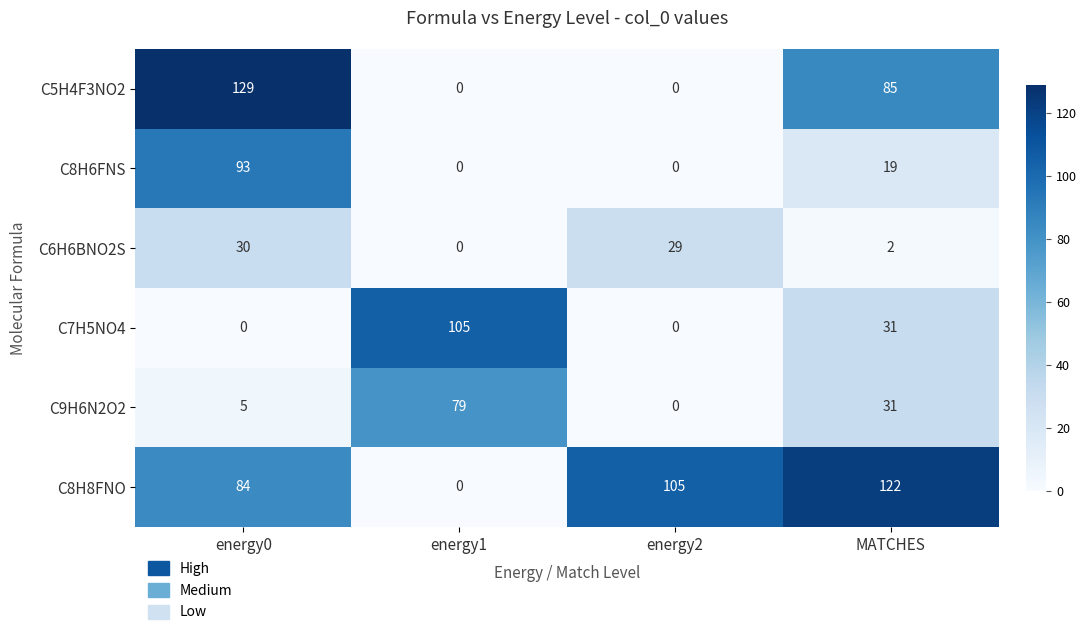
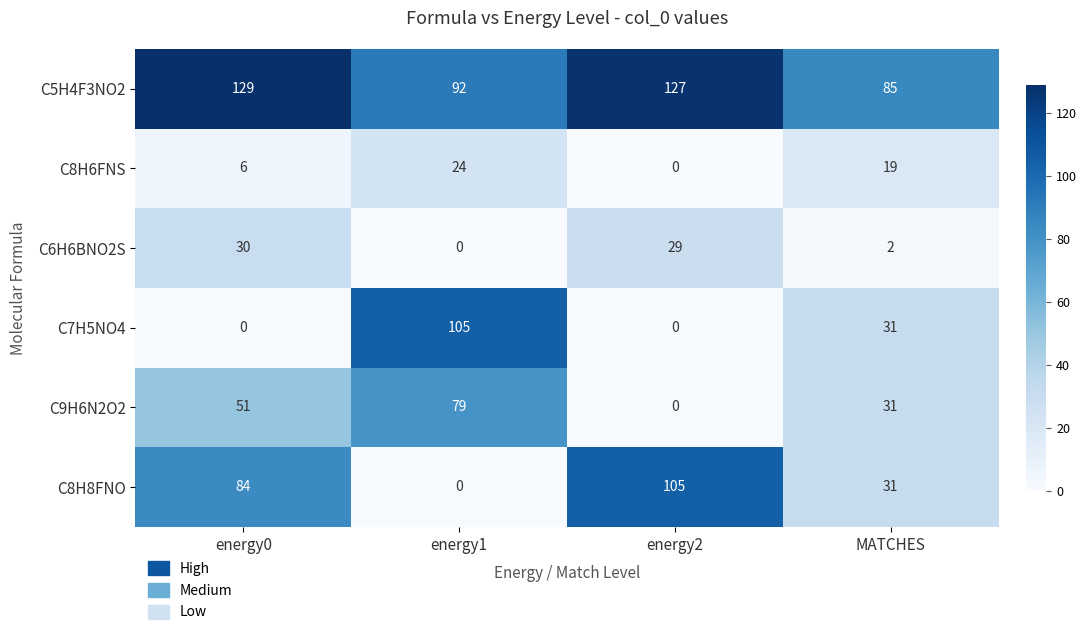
C5H4F3NO2, energy1: 0 -> 92
C5H4F3NO2, energy2: 0 -> 127
C8H6FNS, energy0: 93 -> 6
C8H6FNS, energy1: 0 -> 24
C9H6N2O2, energy0: 5 -> 51
C8H8FNO, MATCHES: 122 -> 31
